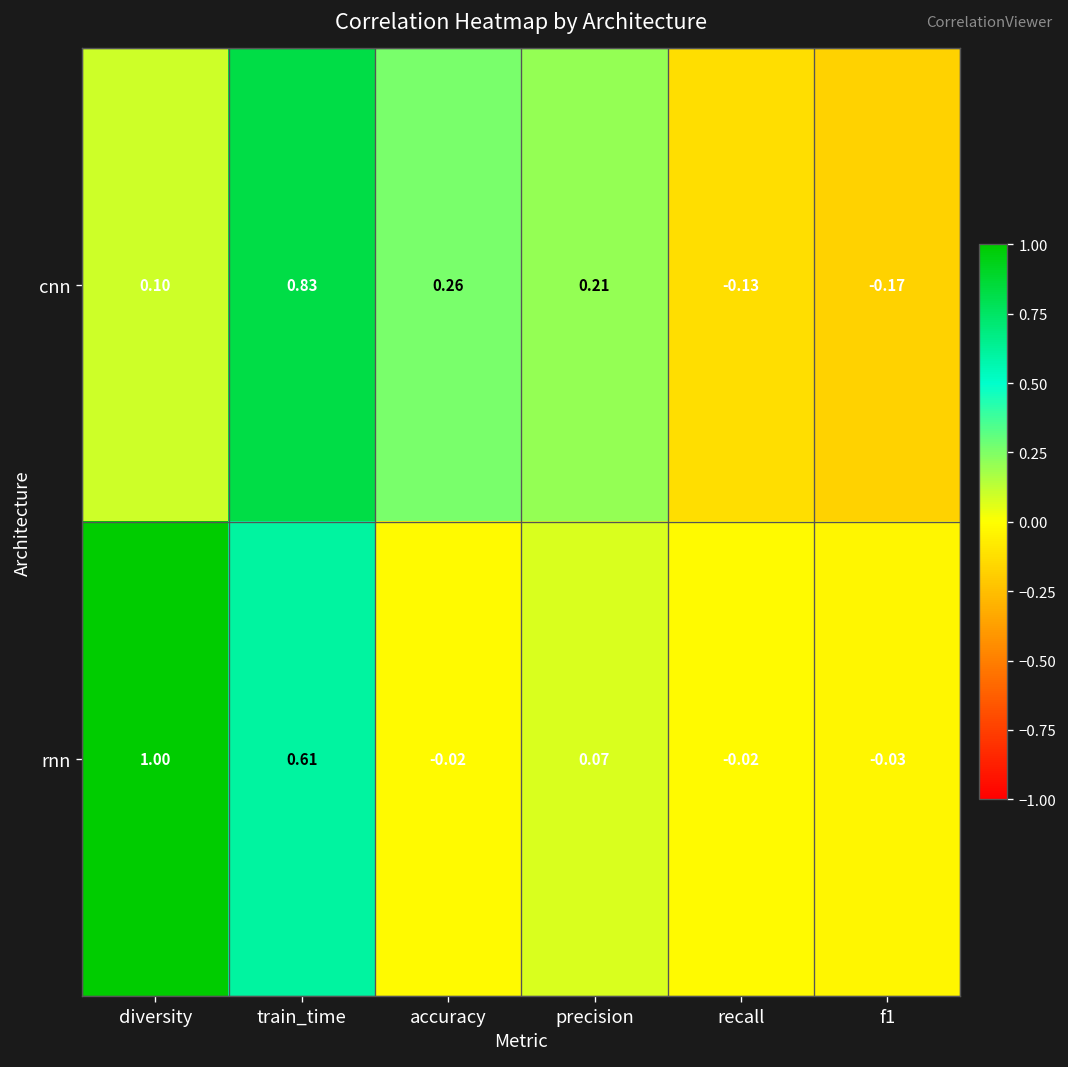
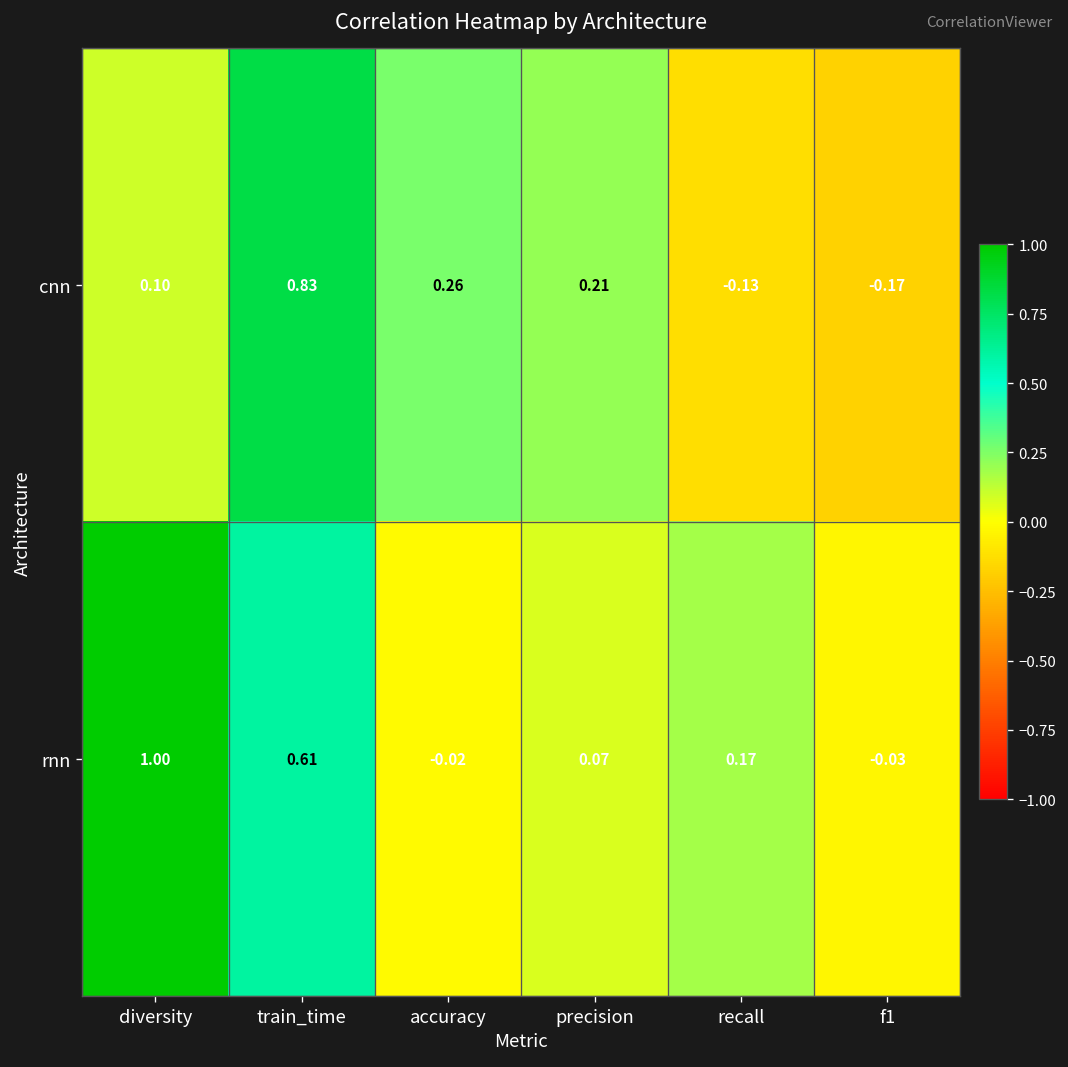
rnn, recall: -0.02 -> 0.17
